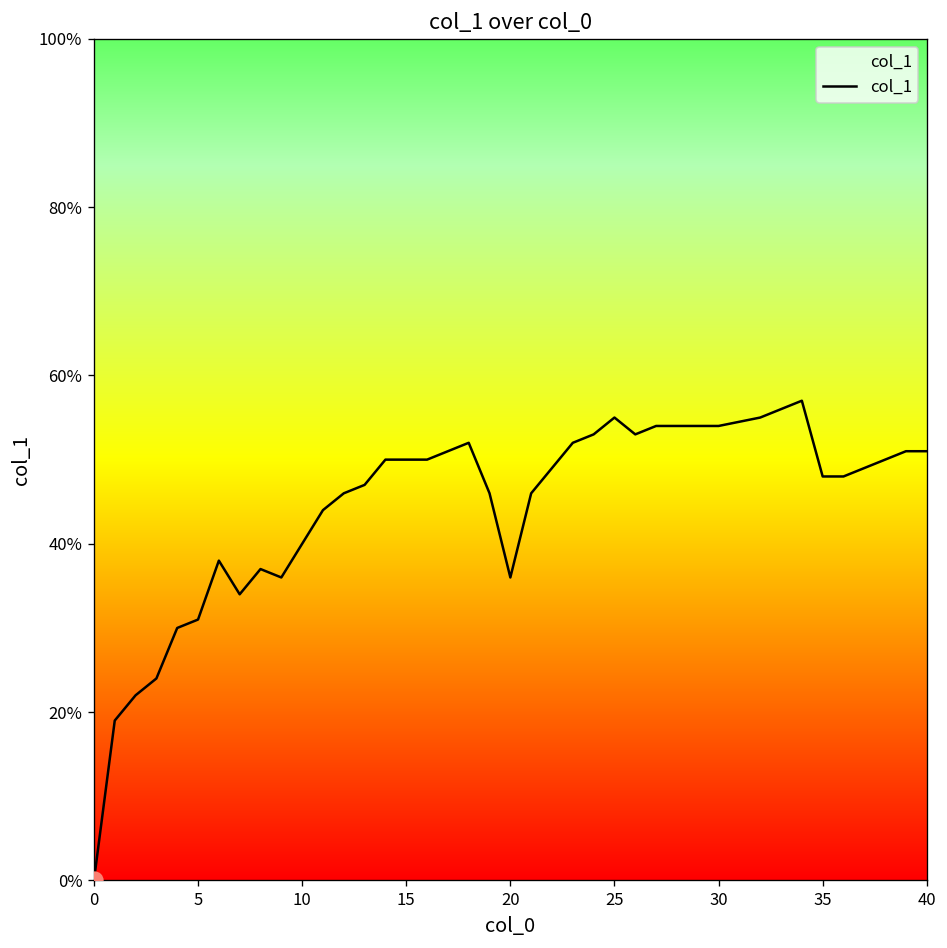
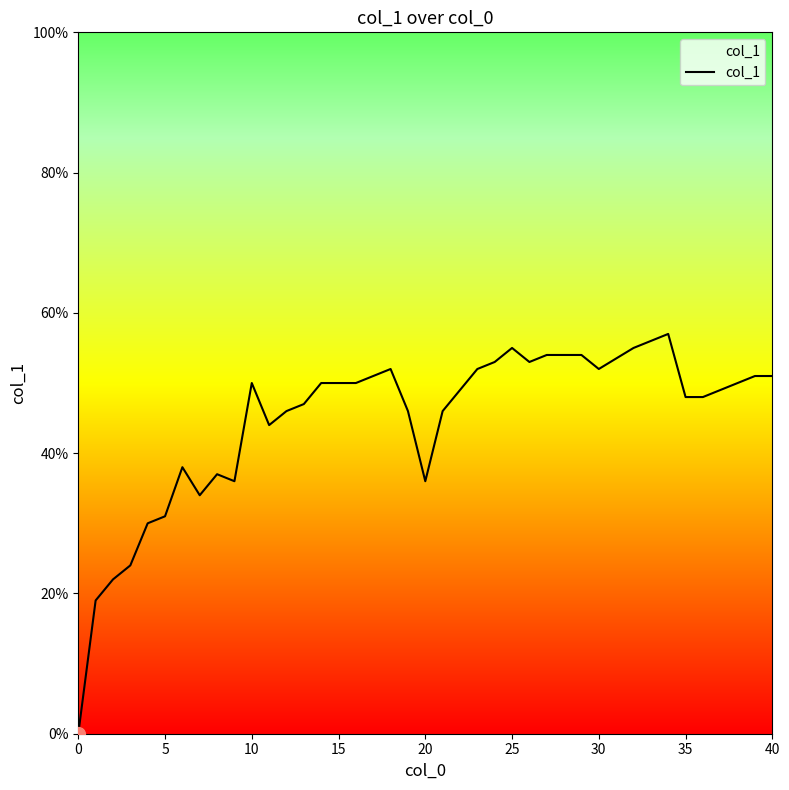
col_1, 10: 40% -> 50%
col_1, 30: 54% -> 52%
